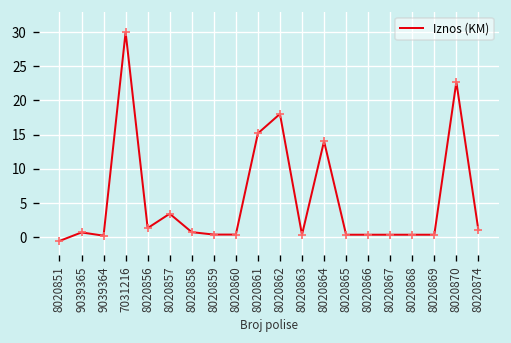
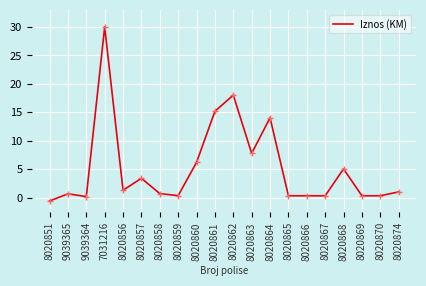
8020860: 0 -> 6
8020863: 0 -> 8
8020868: 0 -> 5
8020870: 23 -> 0
